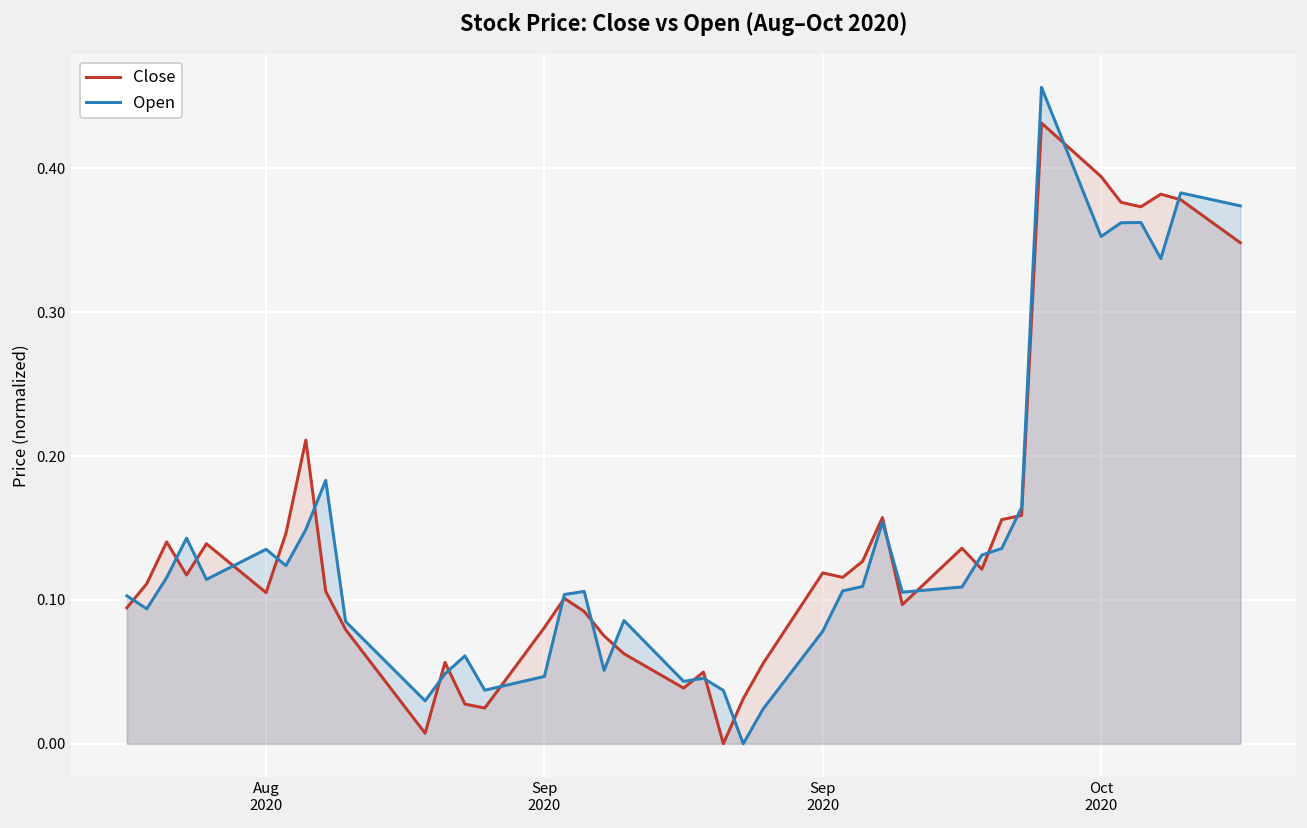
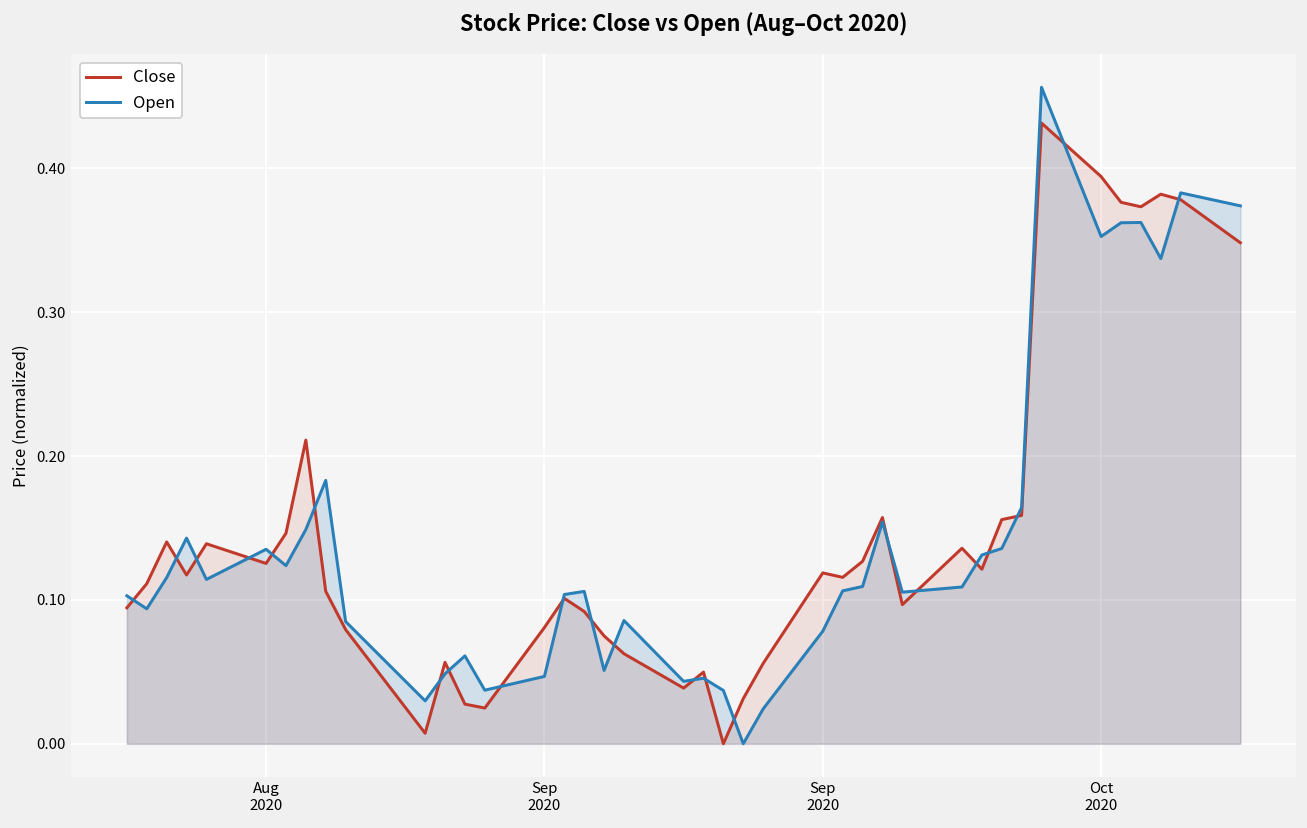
Close, Aug 2020: 0.105 -> 0.125
